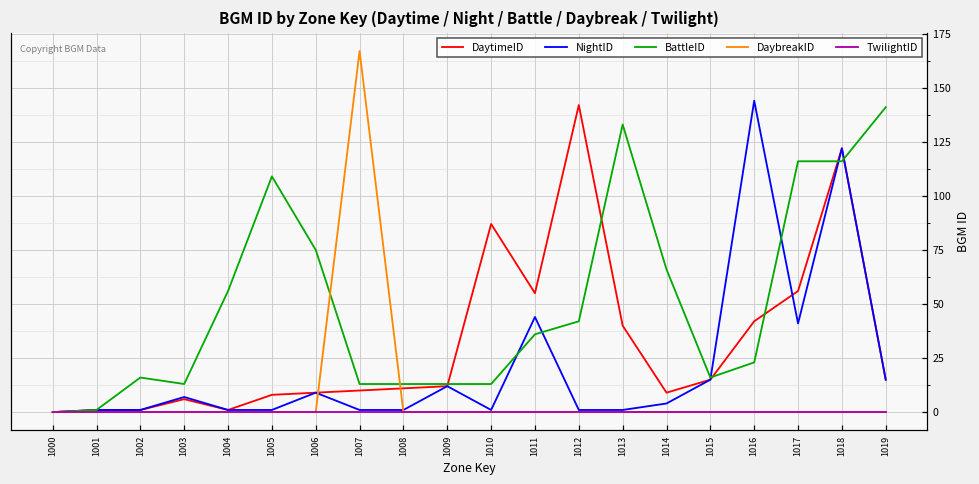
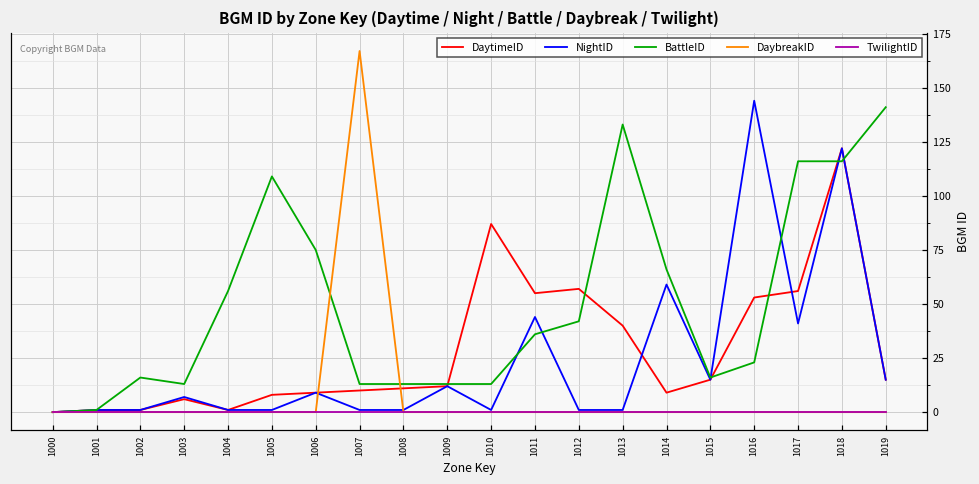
DaytimeID, 1012: 142 -> 57
NightID, 1014: 4 -> 59
DaytimeID, 1016: 42 -> 53
